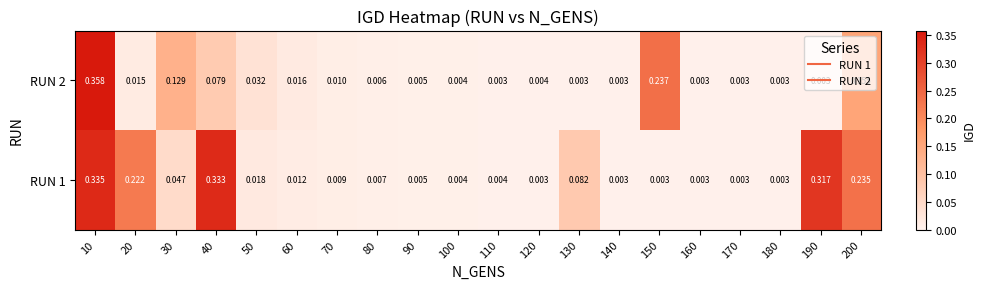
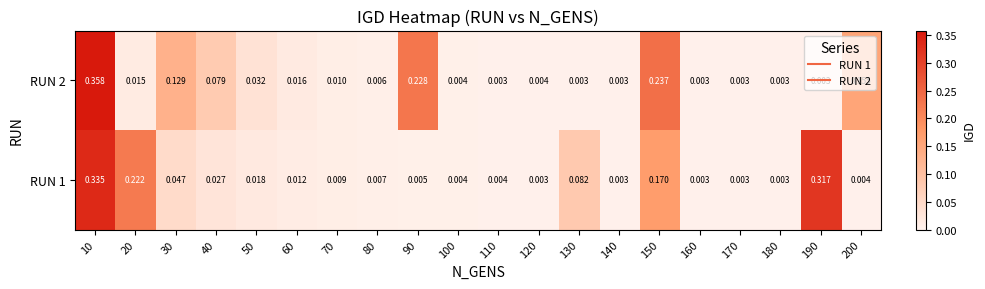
RUN 2, 90: 0.005 -> 0.228
RUN 1, 40: 0.333 -> 0.027
RUN 1, 150: 0.003 -> 0.170
RUN 1, 200: 0.235 -> 0.004
